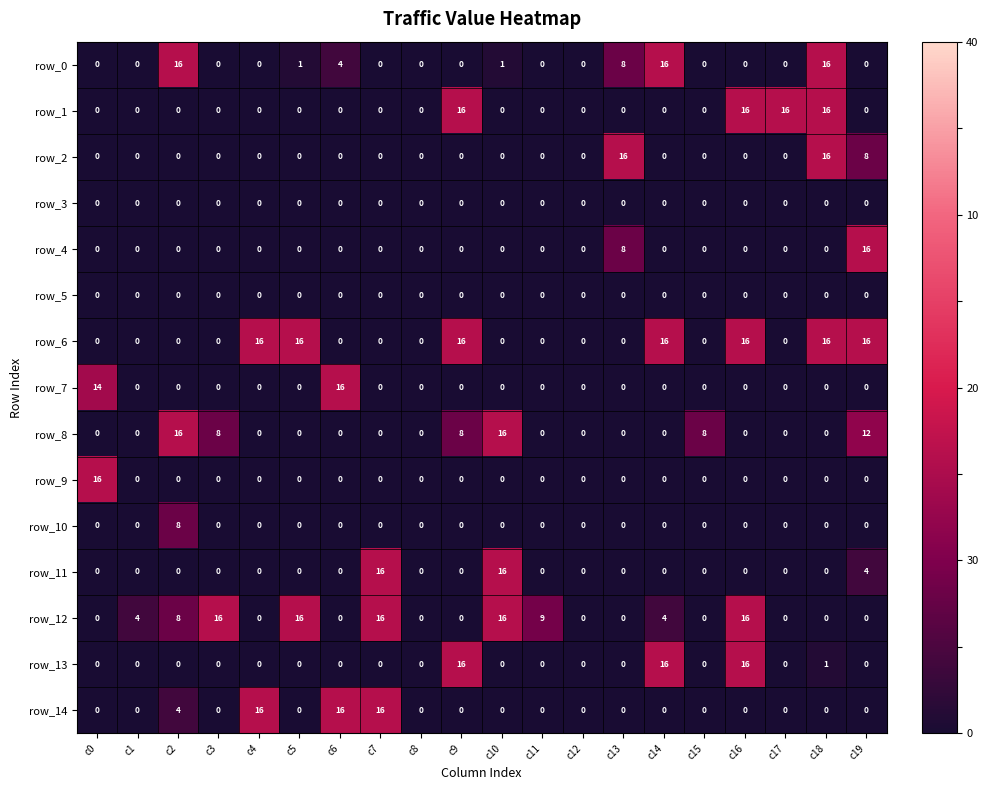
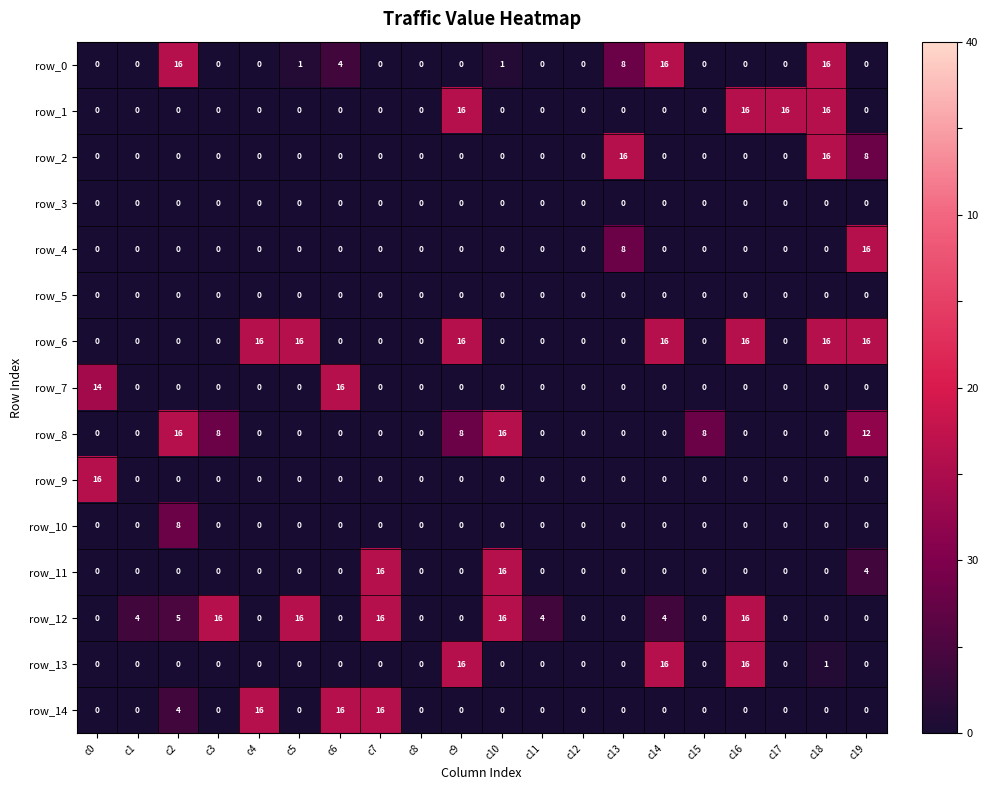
row_12, c2: 8 -> 5
row_12, c11: 9 -> 4
